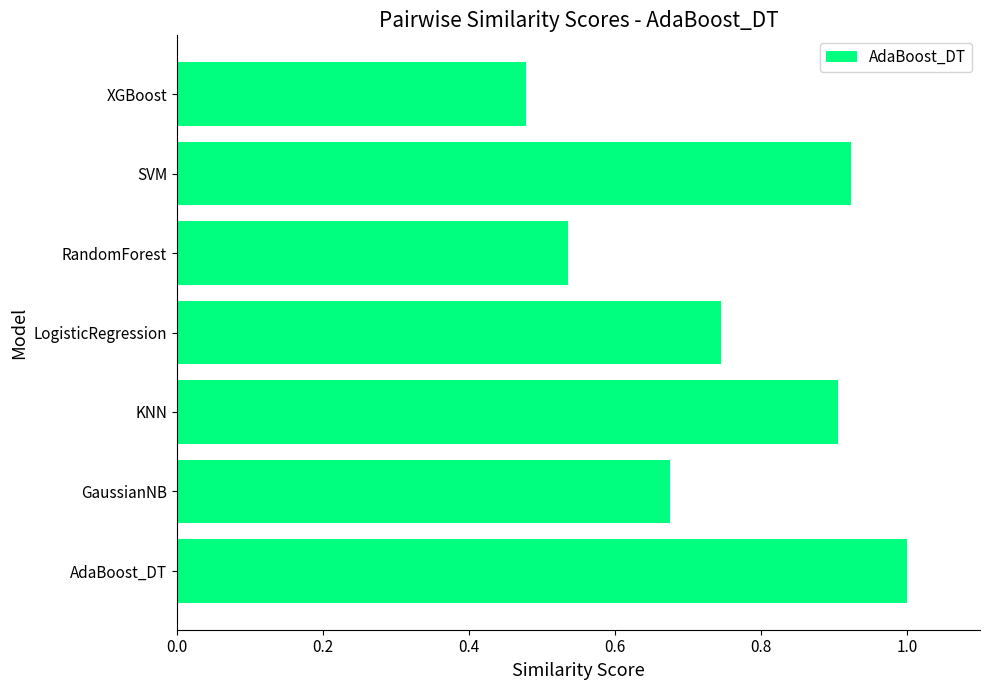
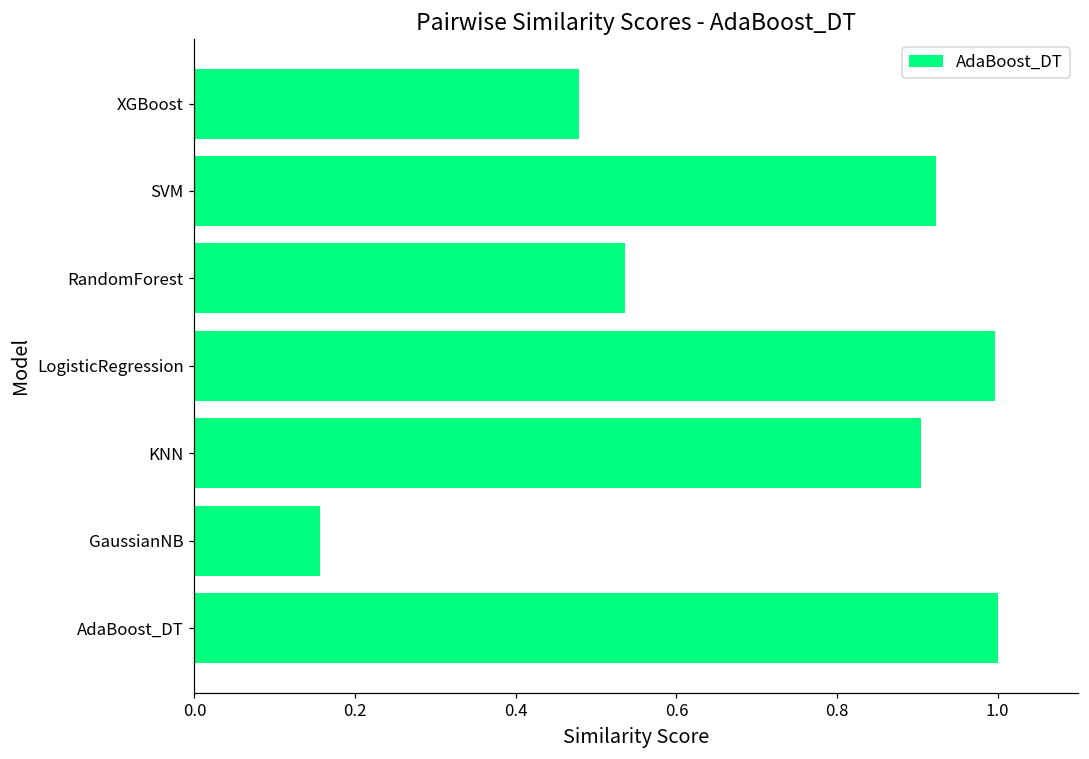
LogisticRegression: 0.74 -> 1.00
GaussianNB: 0.68 -> 0.16
